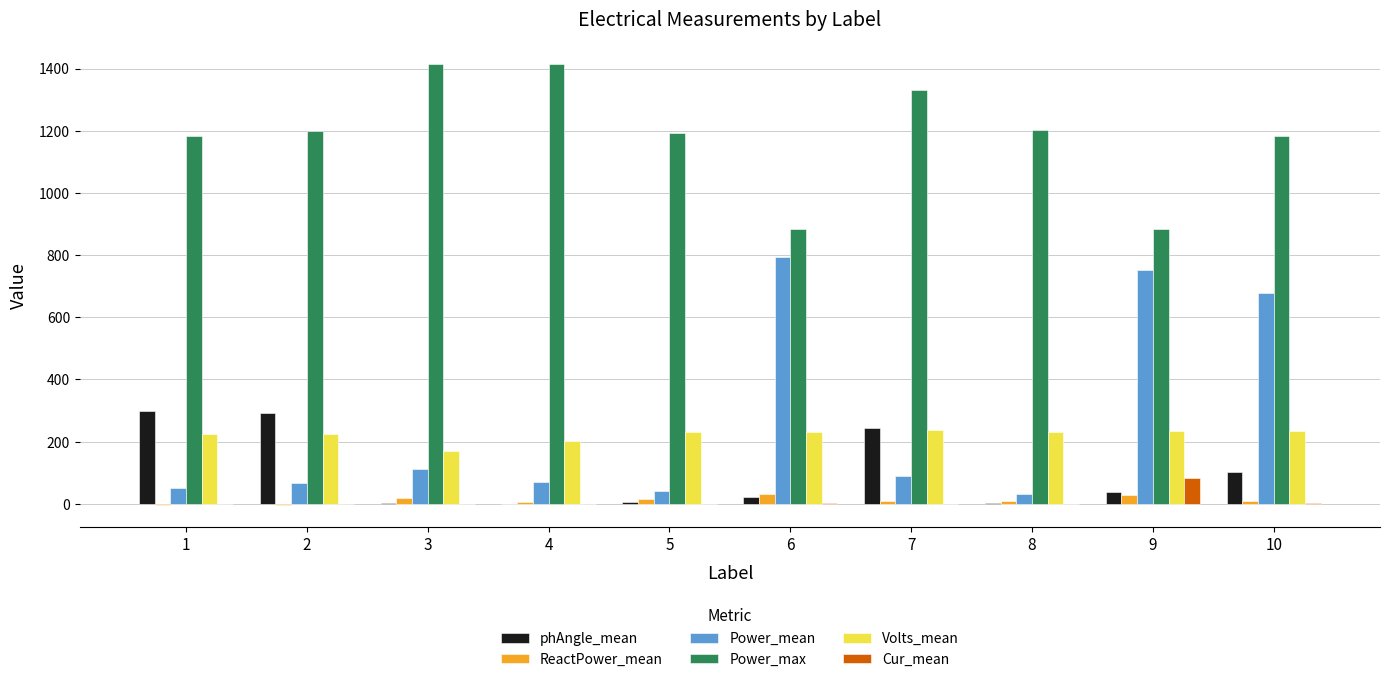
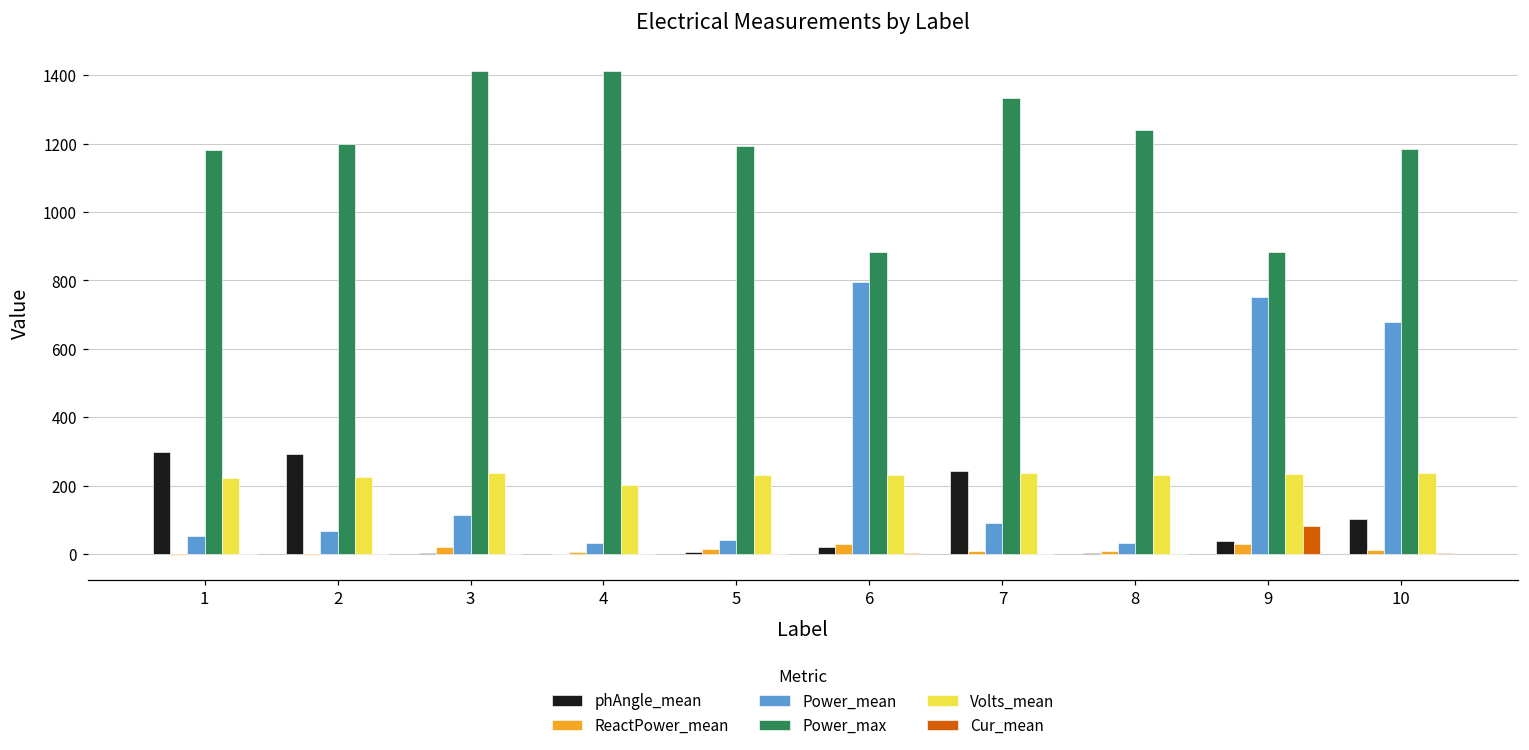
Volts_mean, 3: 170 -> 240
Power_mean, 4: 70 -> 30
Power_max, 8: 1200 -> 1240
